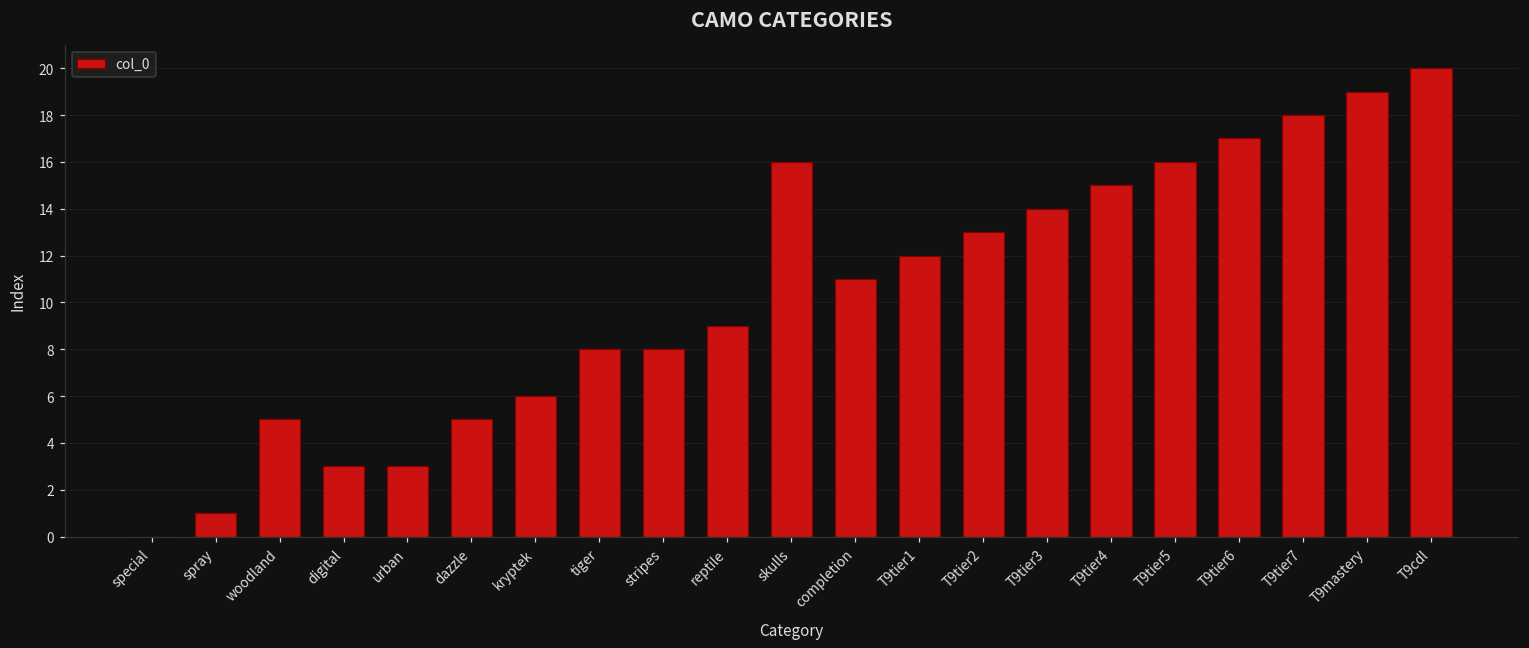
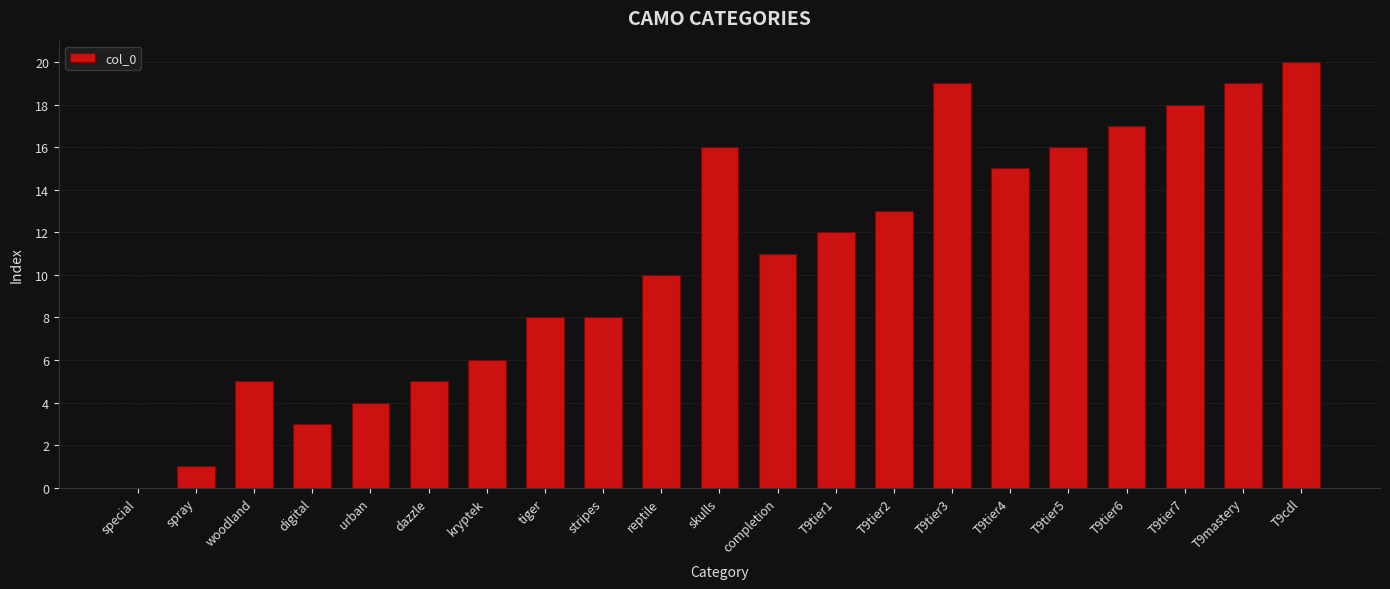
urban: 3 -> 4
reptile: 9 -> 10
T9tier3: 14 -> 19
